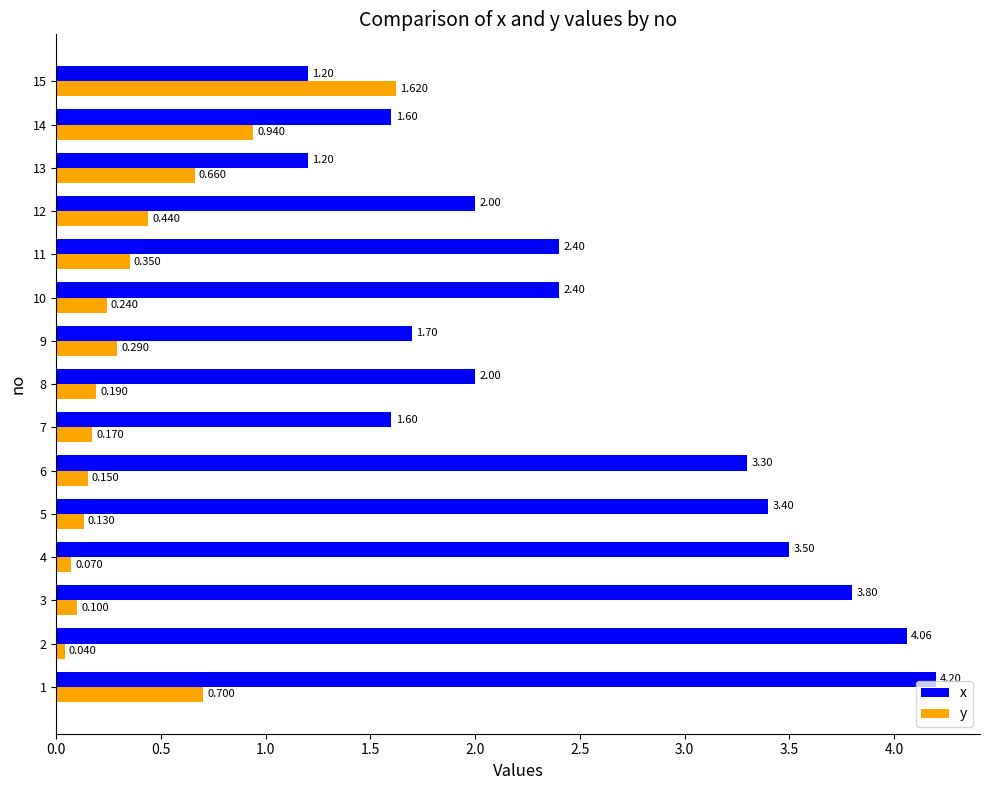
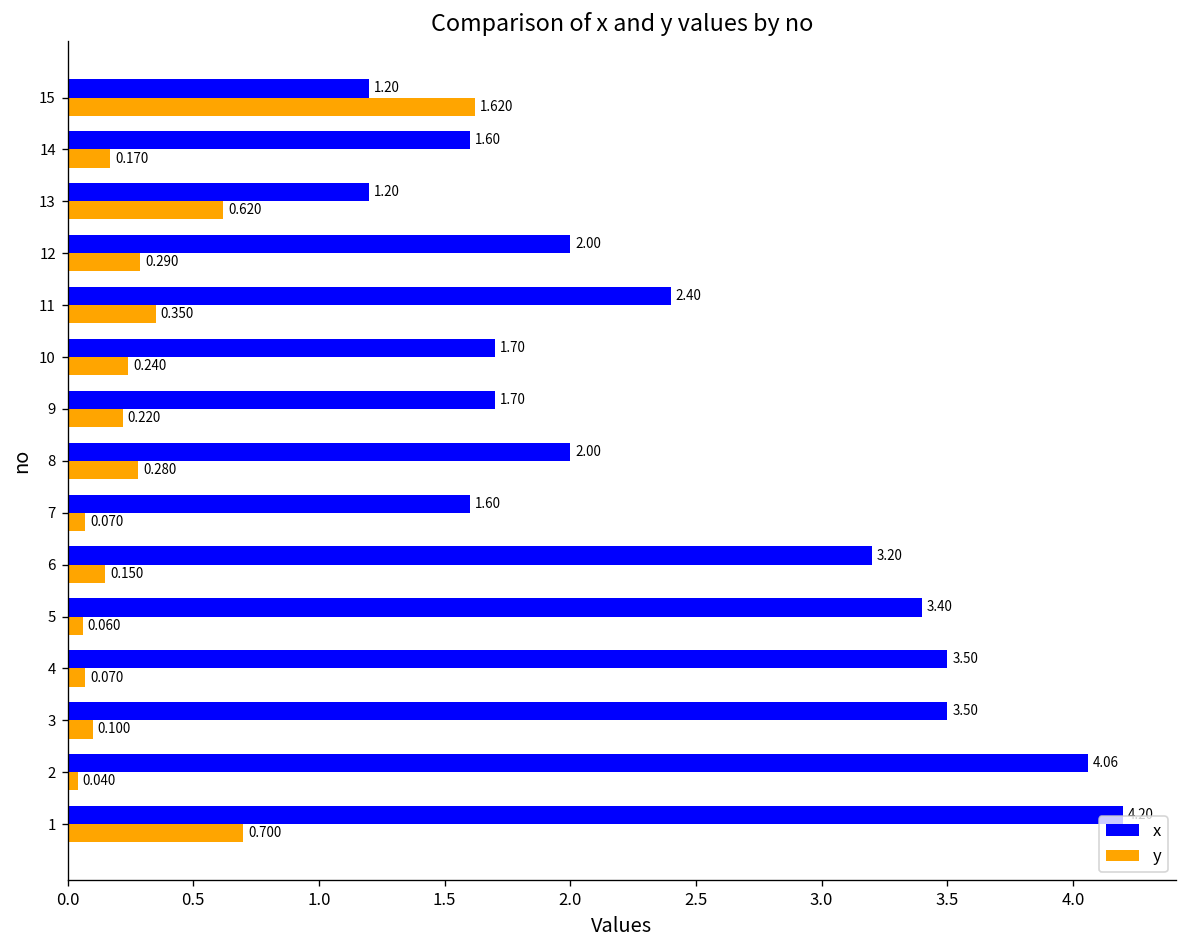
y, 14: 0.940 -> 0.170
y, 13: 0.660 -> 0.620
y, 12: 0.440 -> 0.290
x, 10: 2.40 -> 1.70
y, 9: 0.290 -> 0.220
y, 8: 0.190 -> 0.280
y, 7: 0.170 -> 0.070
x, 6: 3.30 -> 3.20
y, 5: 0.130 -> 0.060
x, 3: 3.80 -> 3.50
